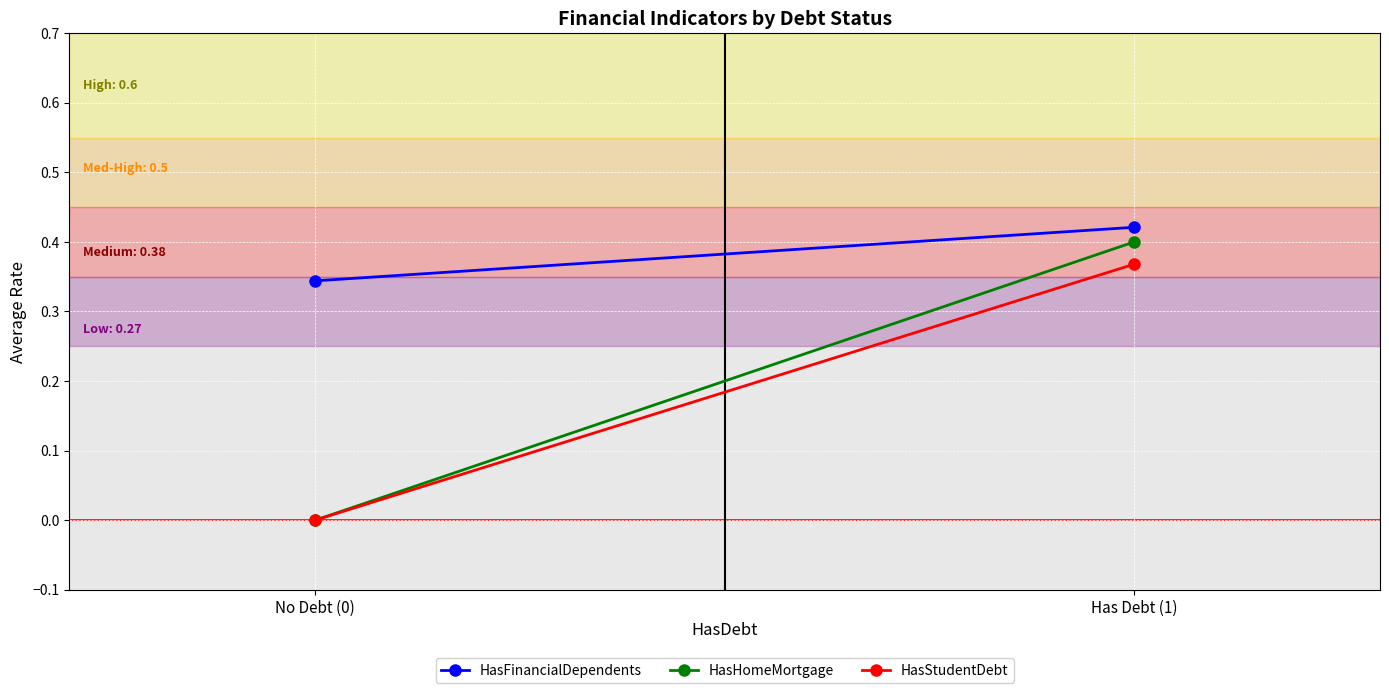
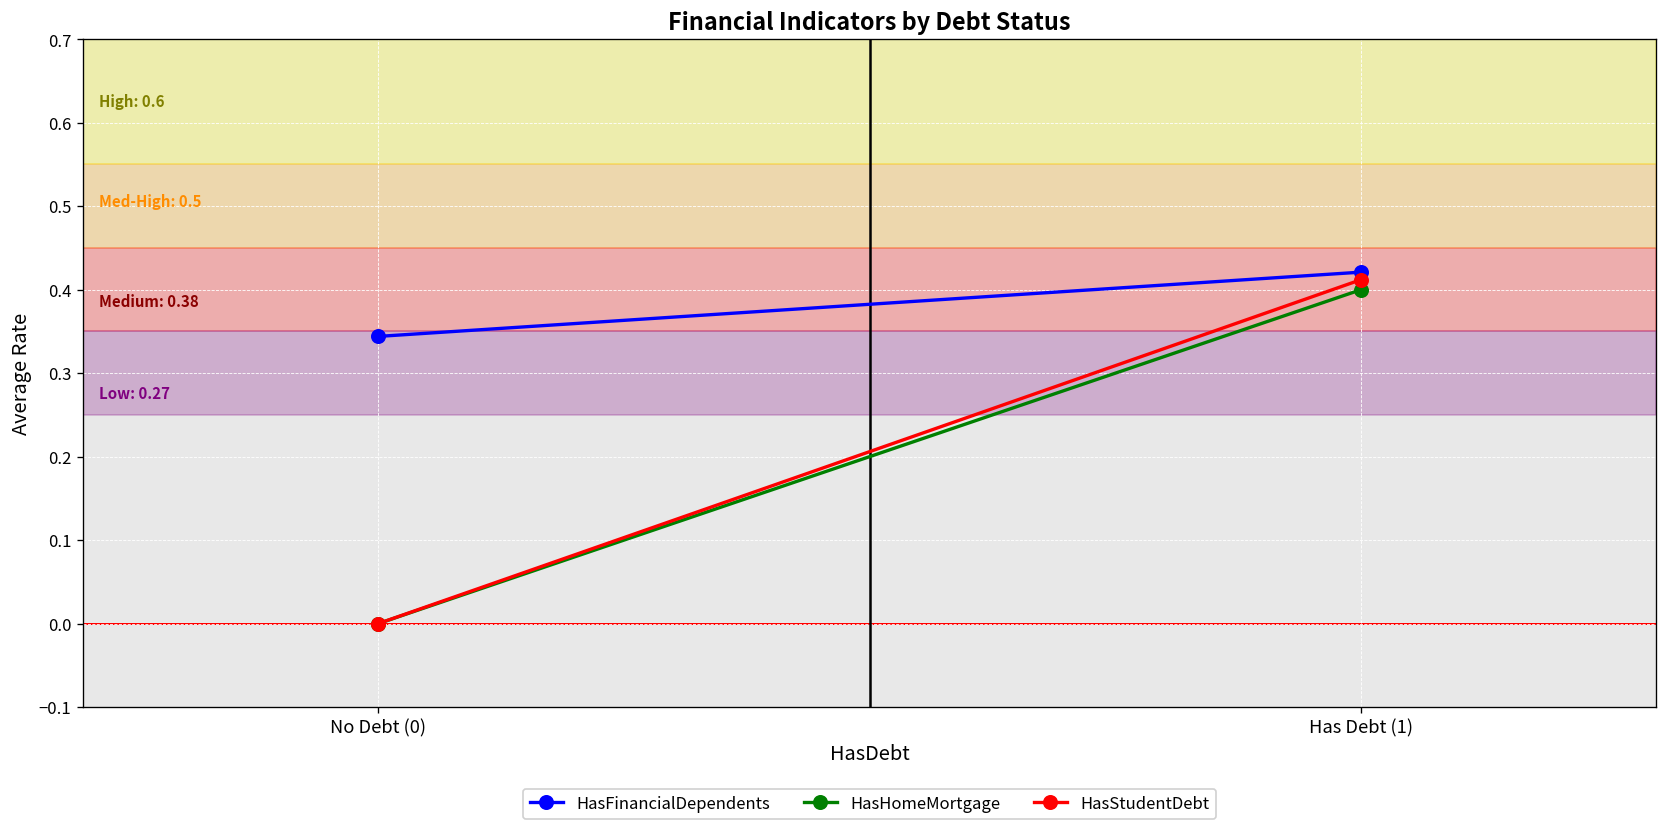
HasStudentDebt, Has Debt (1): 0.37 -> 0.41
